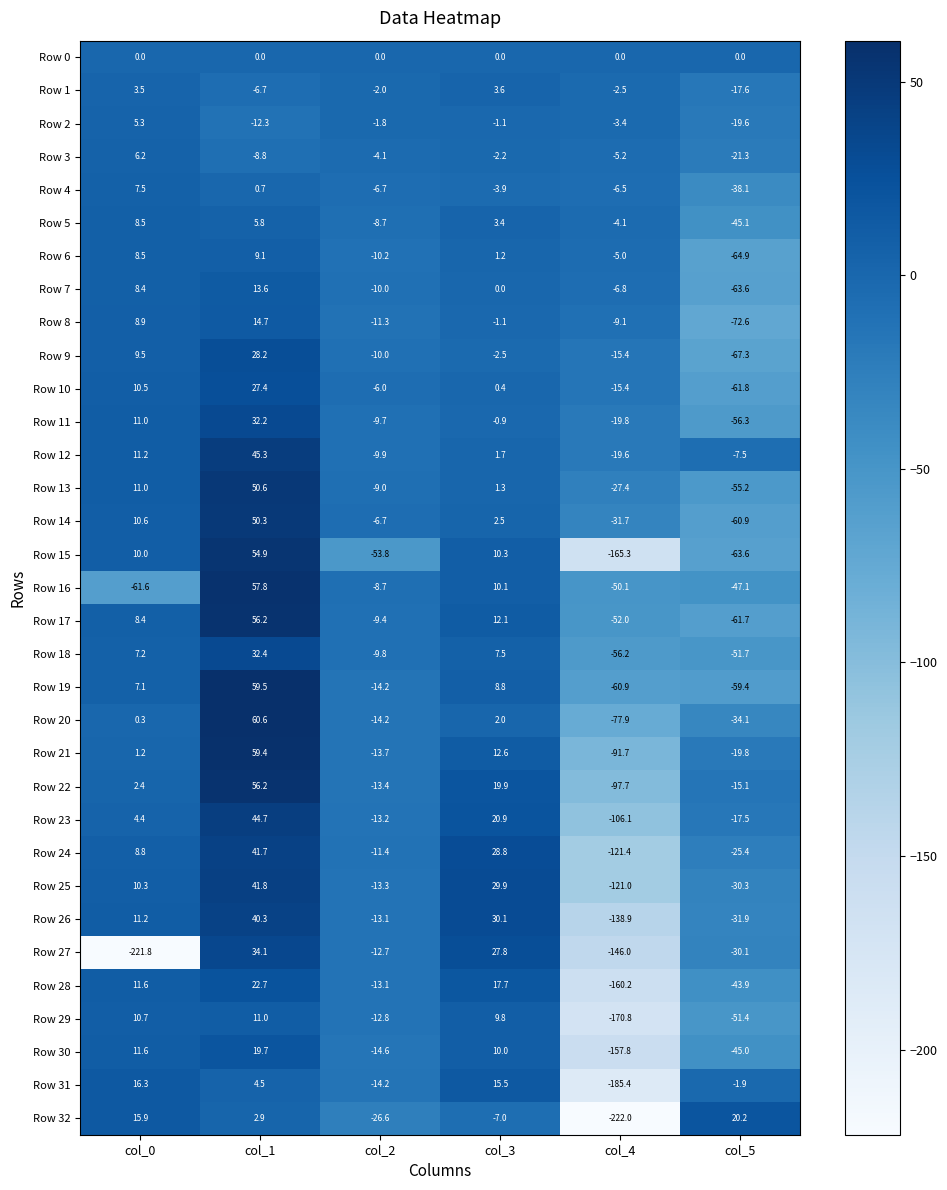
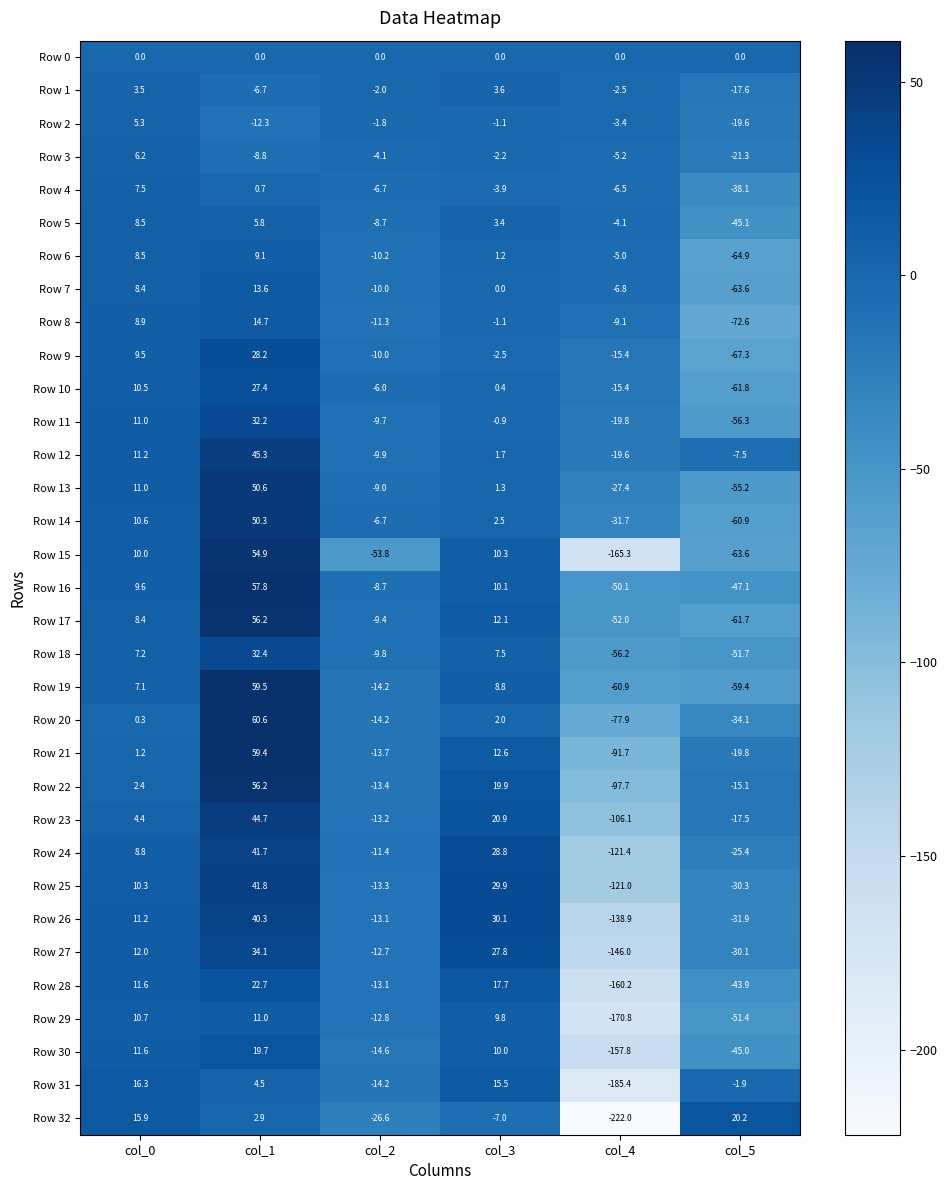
Row 16, col_0: -61.6 -> 9.6
Row 27, col_0: -221.8 -> 12.0
